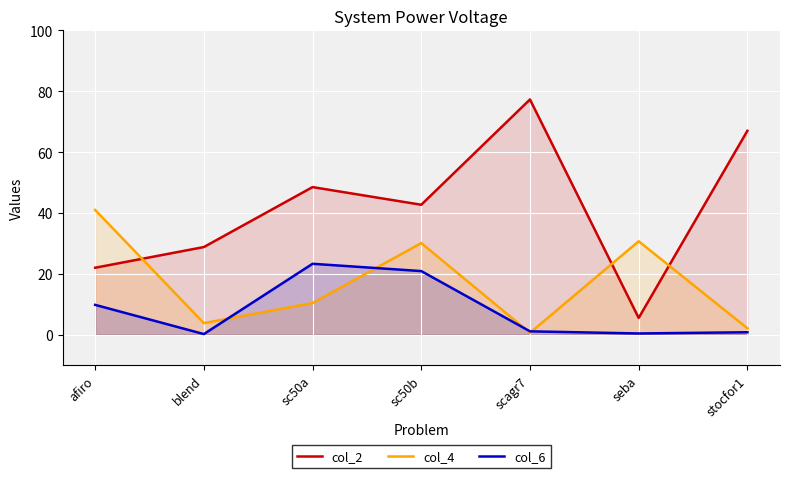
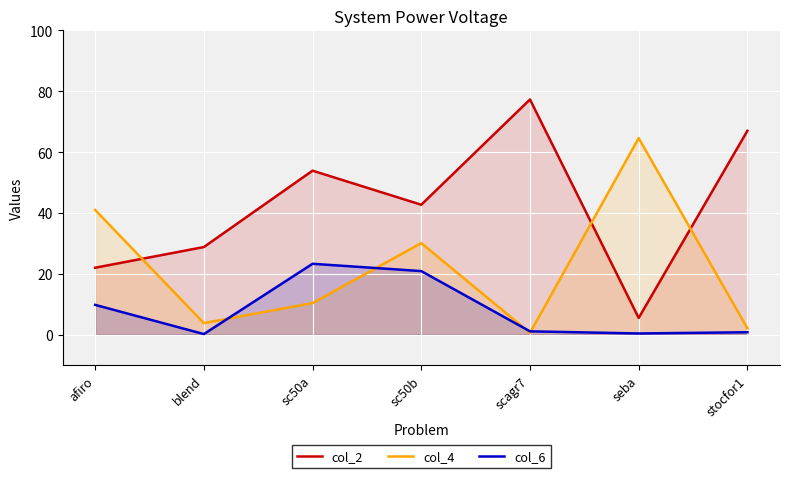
col_2, sc50a: 49 -> 54
col_4, seba: 31 -> 65
